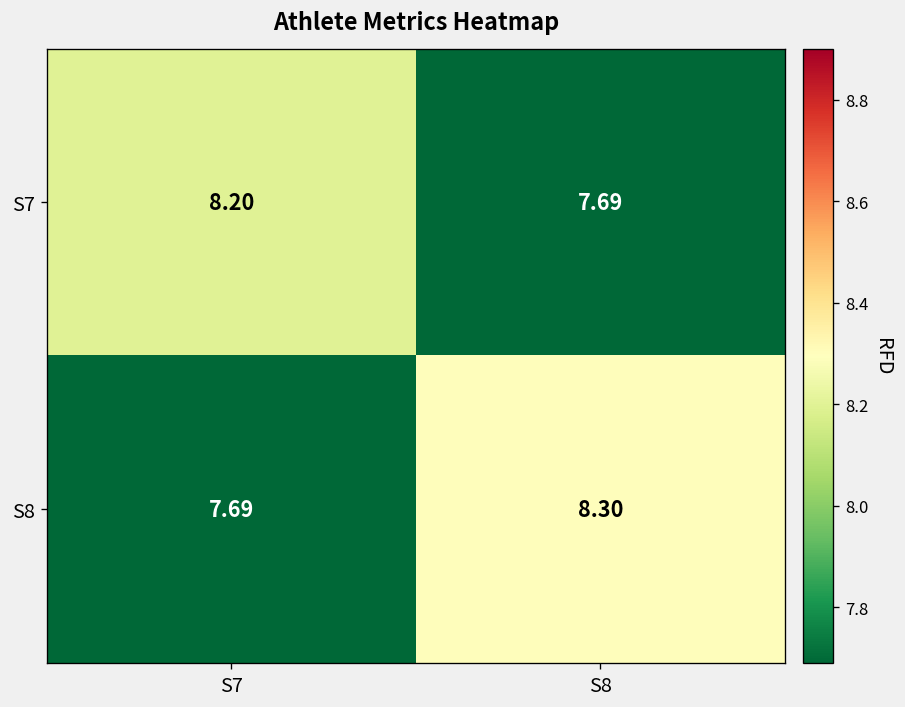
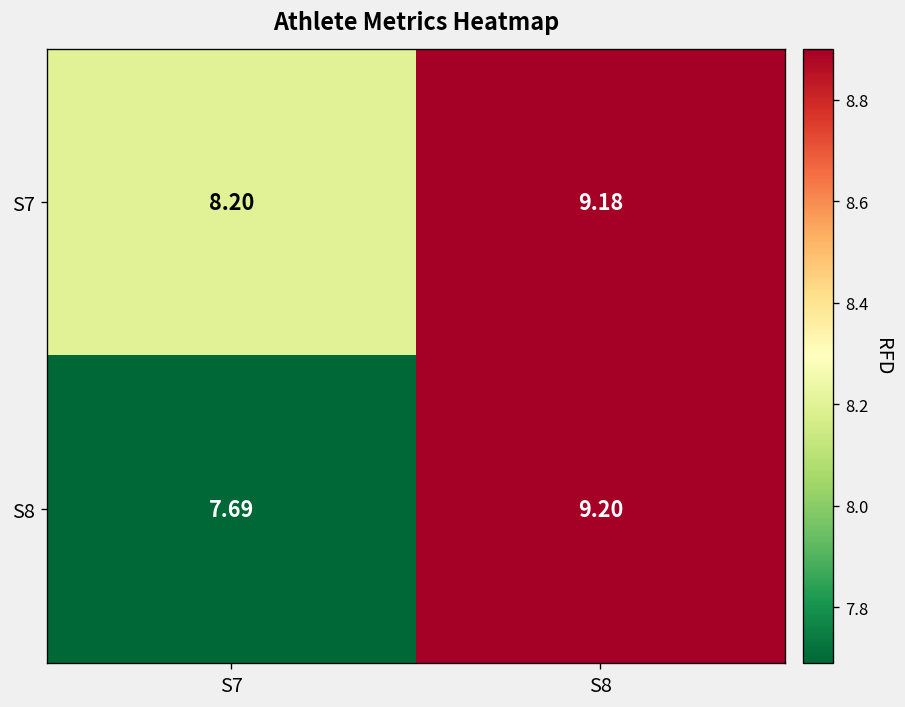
S7, S8: 7.69 -> 9.18
S8, S8: 8.30 -> 9.20
